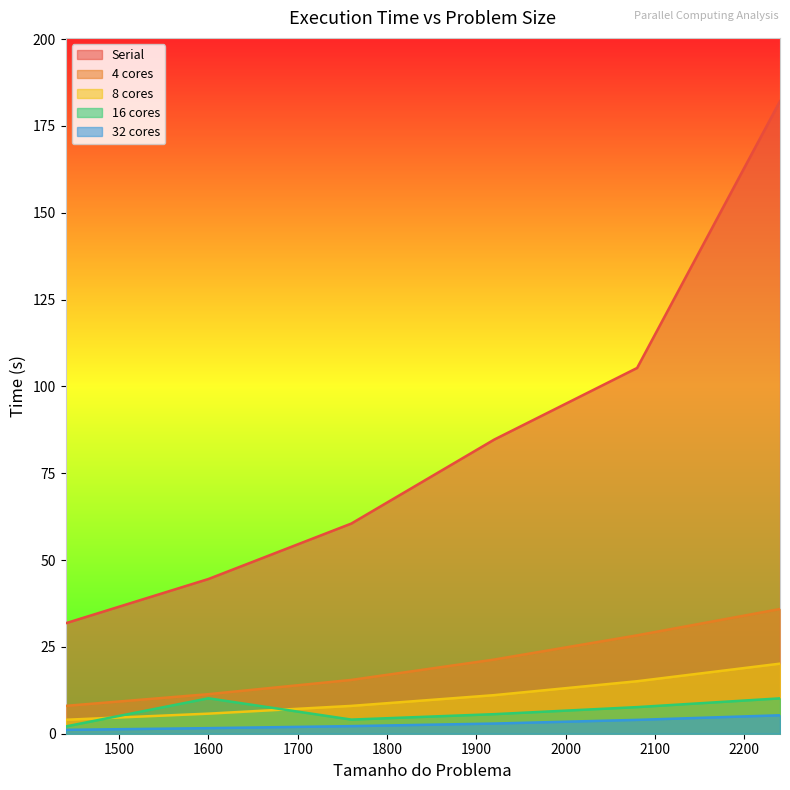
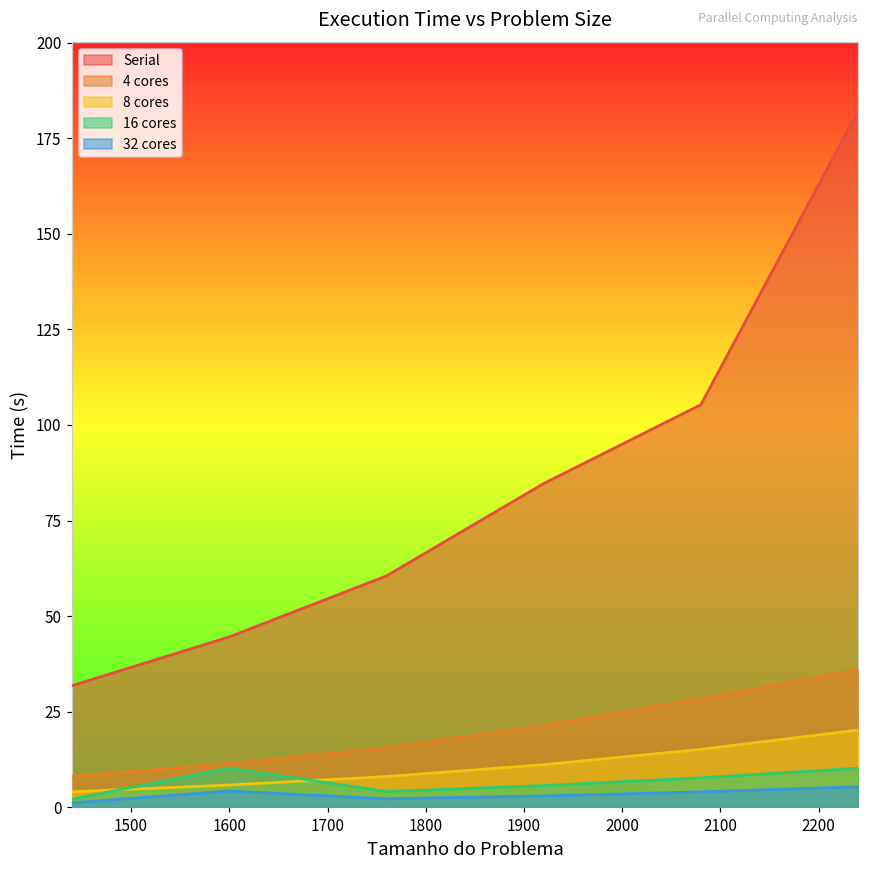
32 cores, 1600: 2 -> 4
